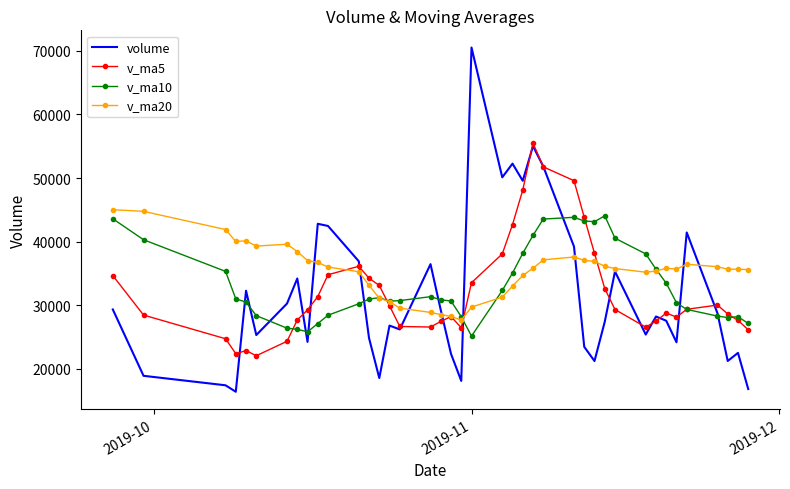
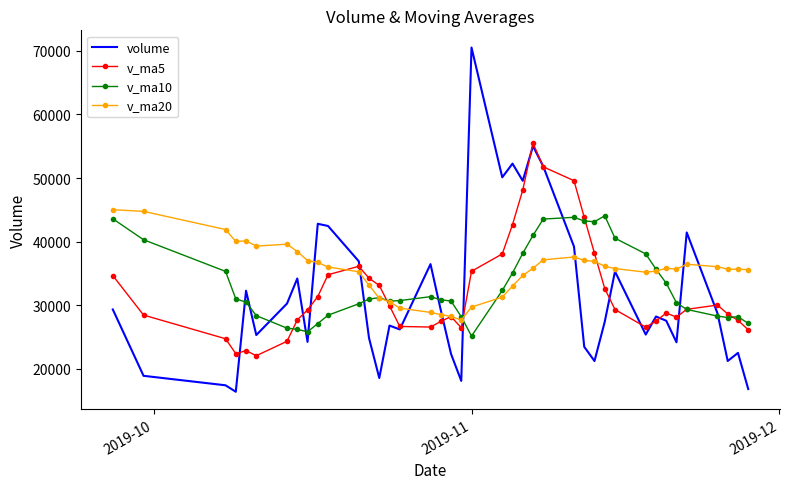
v_ma5, 2019-11: 34000 -> 35000
